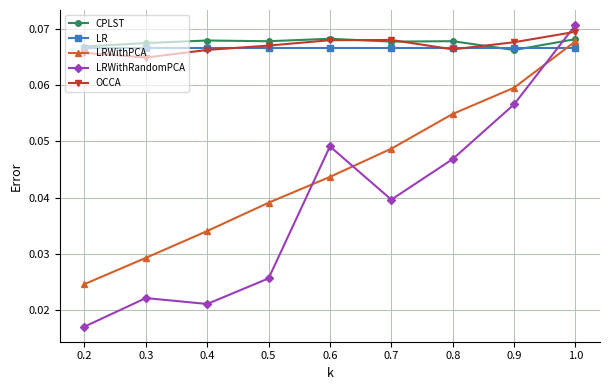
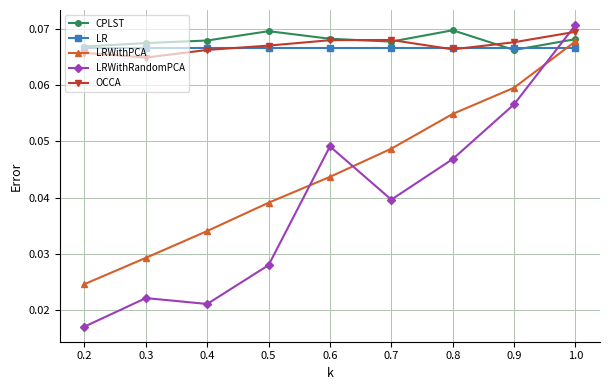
CPLST, 0.5: 0.068 -> 0.070
LRWithRandomPCA, 0.5: 0.026 -> 0.028
CPLST, 0.8: 0.068 -> 0.070
